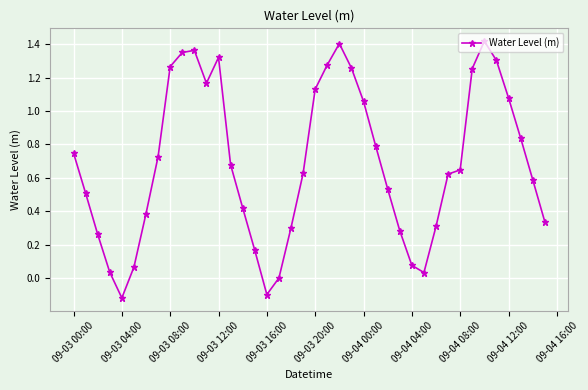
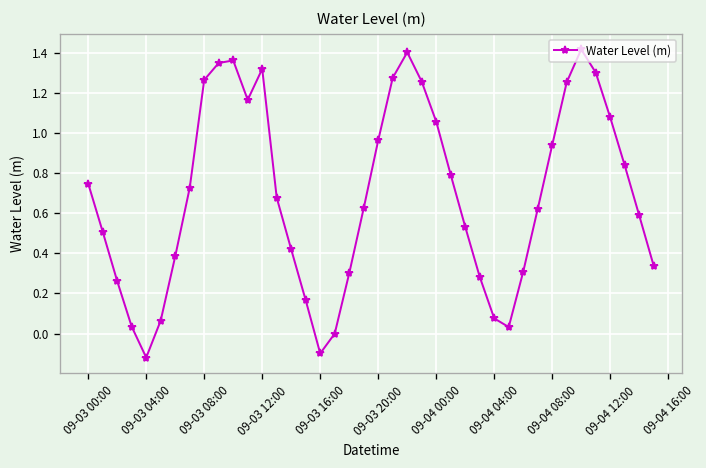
09-03 20:00: 1.13 -> 0.97
09-04 08:00: 0.65 -> 0.94
